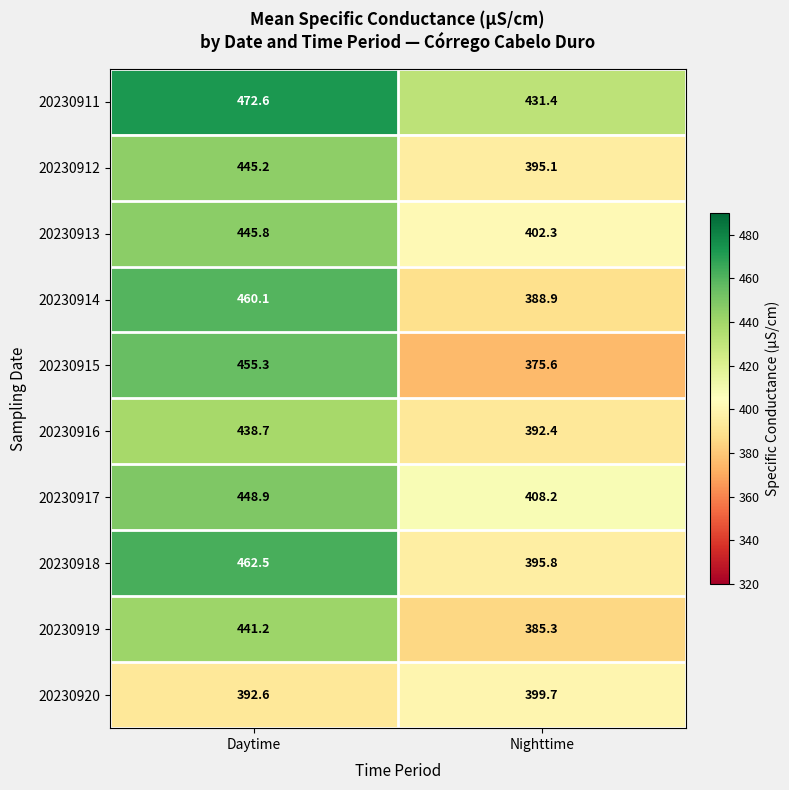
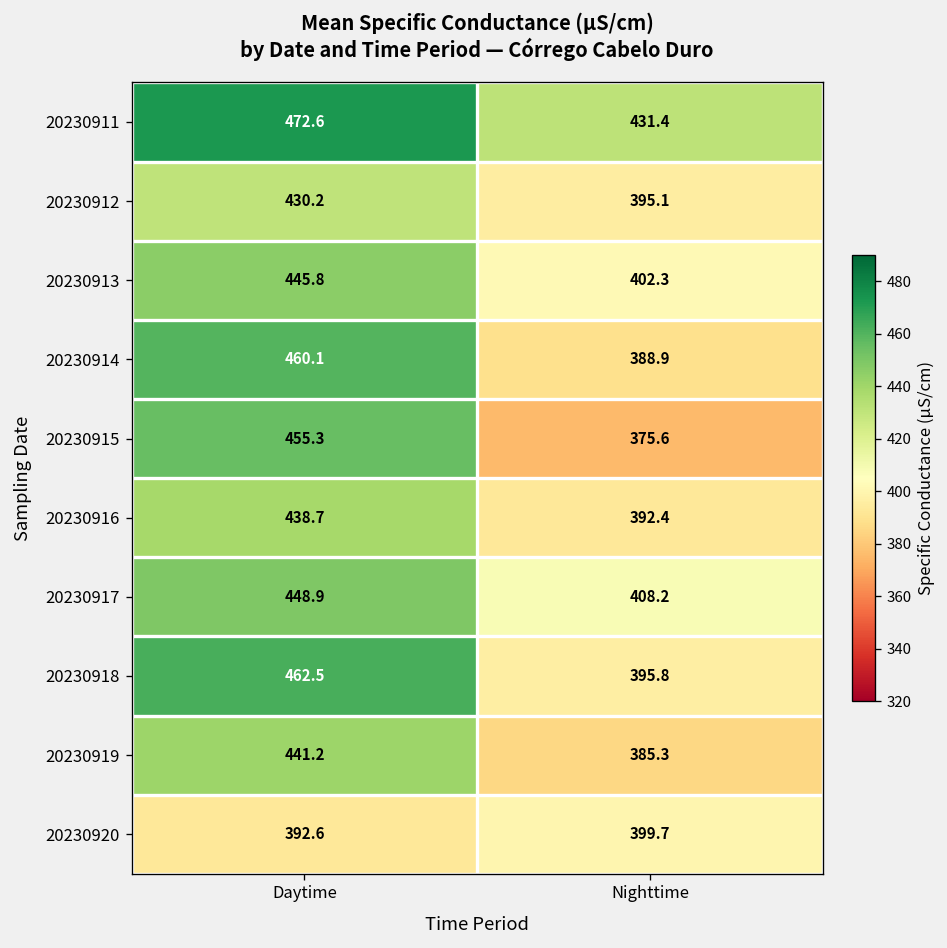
20230912, Daytime: 445.2 -> 430.2
